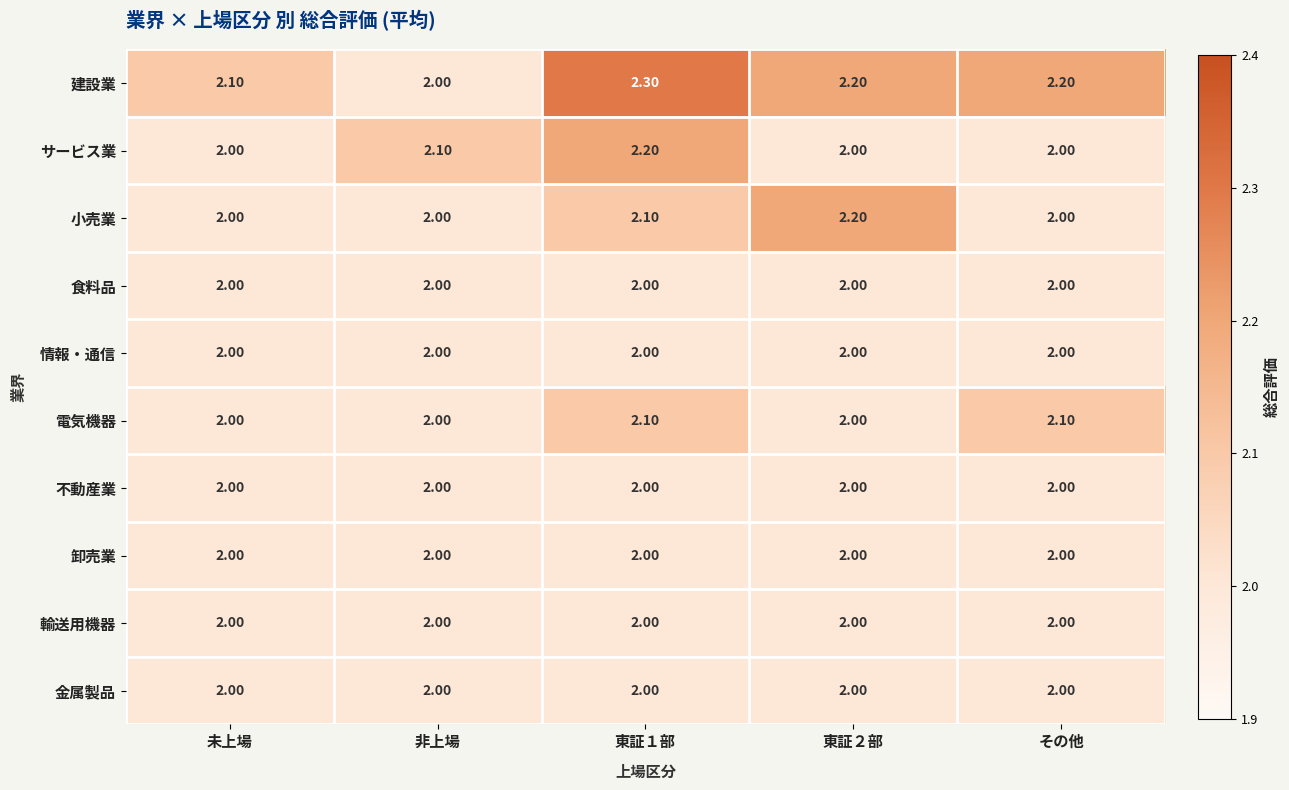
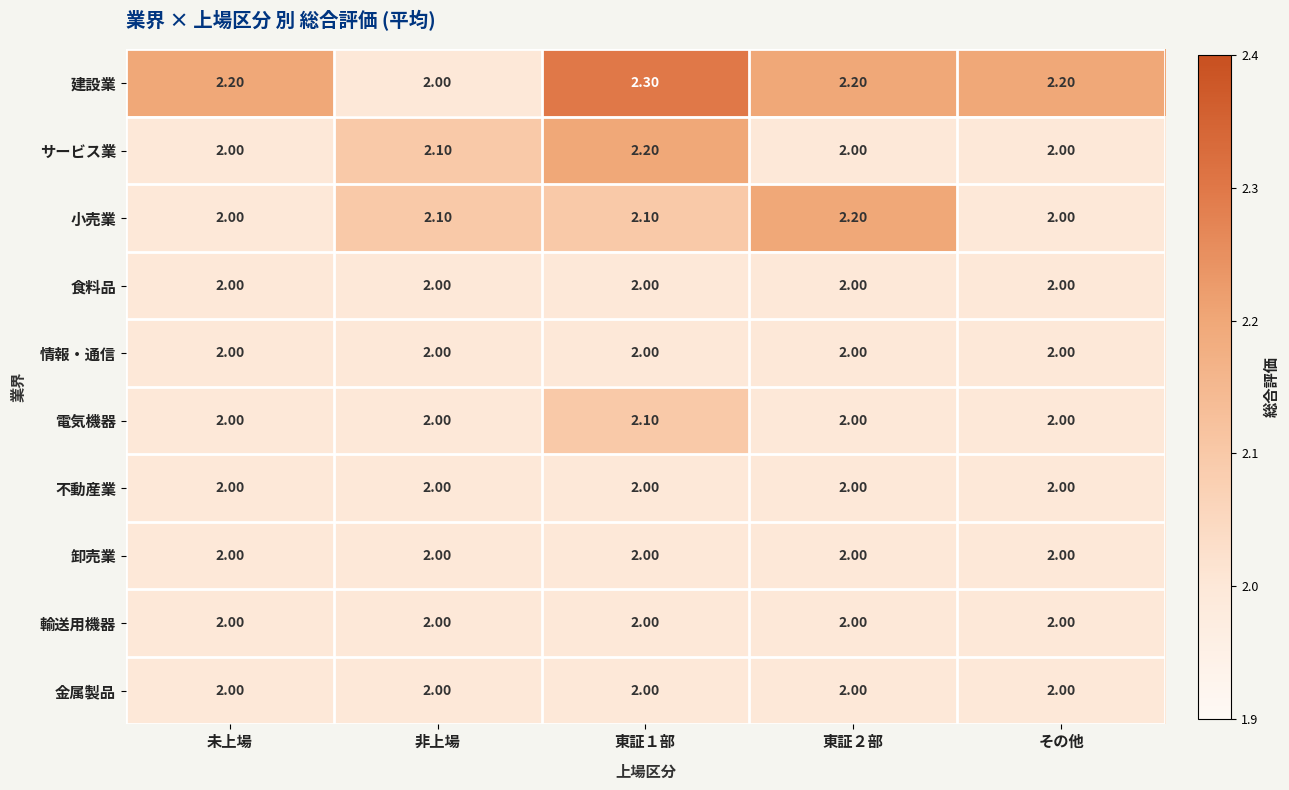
建設業, 未上場: 2.10 -> 2.20
小売業, 非上場: 2.00 -> 2.10
電気機器, その他: 2.10 -> 2.00
